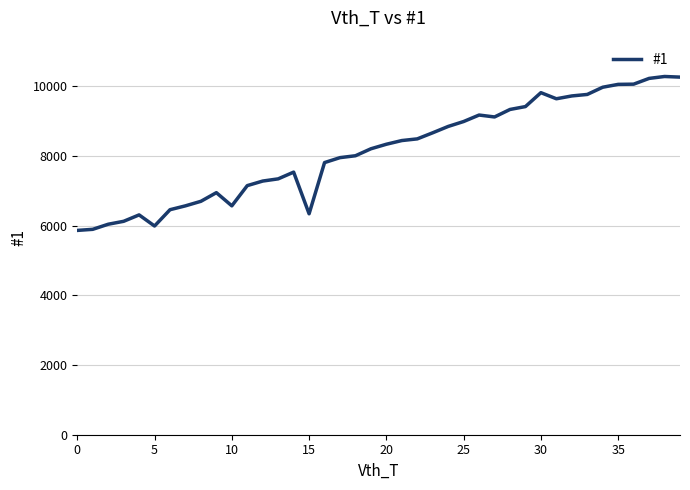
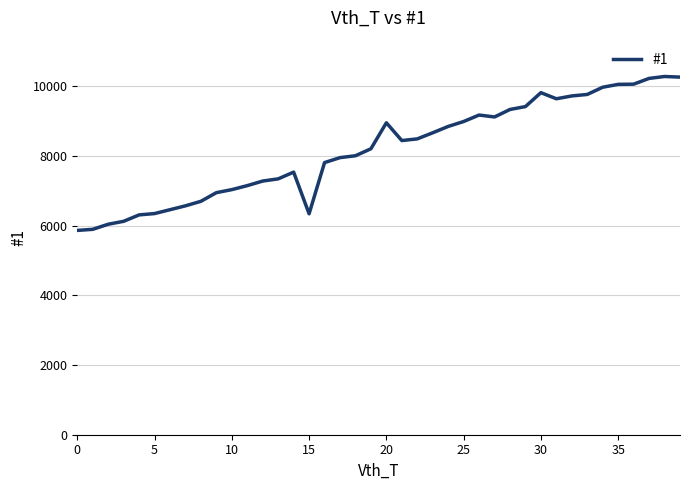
5: 6000 -> 6300
10: 6600 -> 7000
20: 8300 -> 9000
